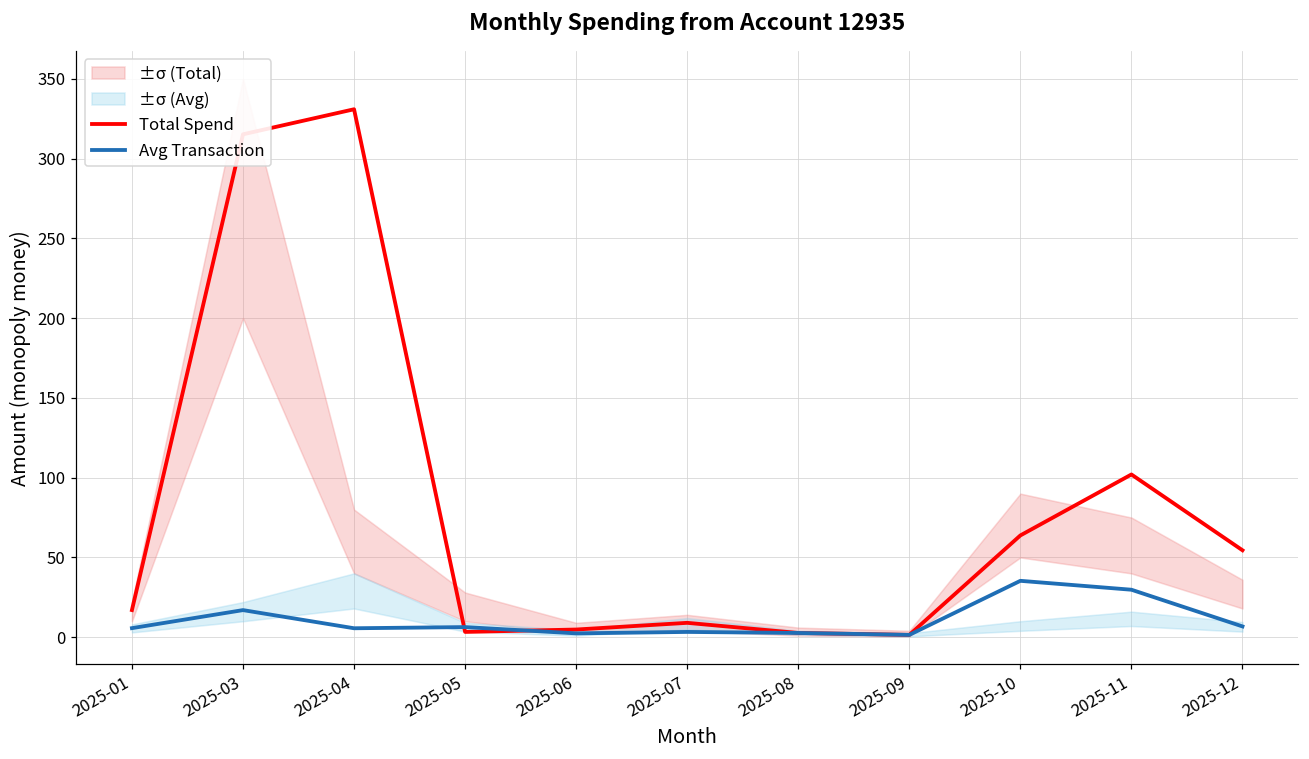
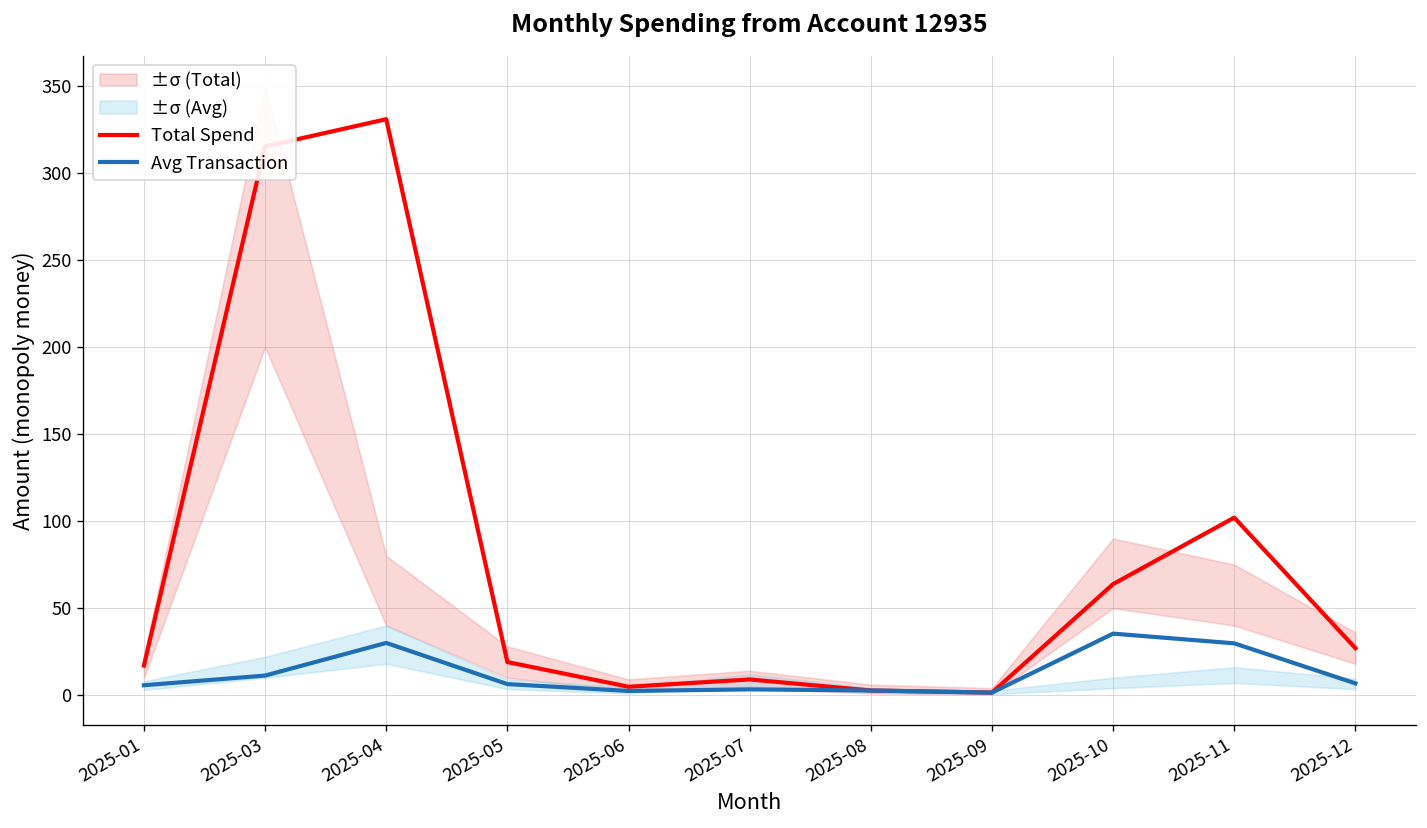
Avg Transaction, 2025-03: 17 -> 11
Avg Transaction, 2025-04: 6 -> 30
Total Spend, 2025-05: 3 -> 19
Total Spend, 2025-12: 55 -> 27
